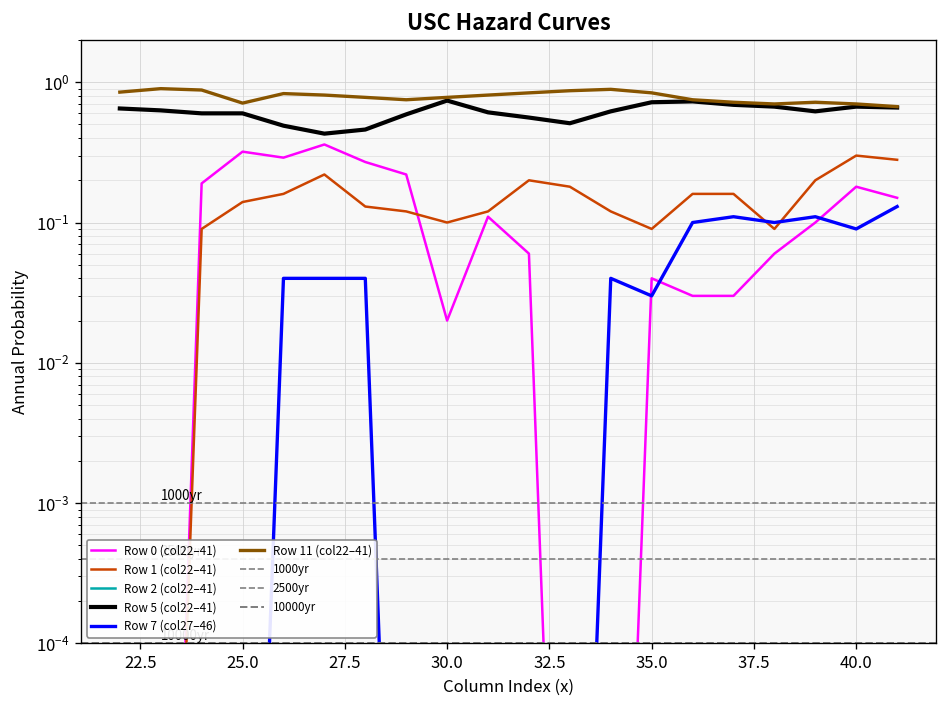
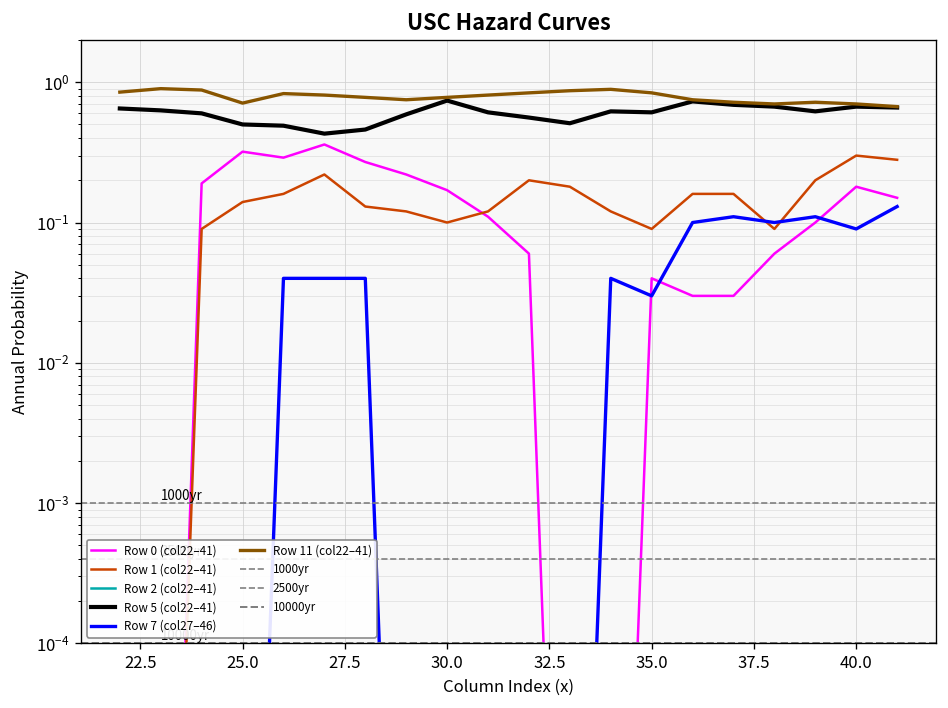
Row 5 (col22–41), 25.0: 0.6 -> 0.5
Row 0 (col22–41), 30.0: 0.020 -> 0.17
Row 5 (col22–41), 35.0: 0.7 -> 0.6
